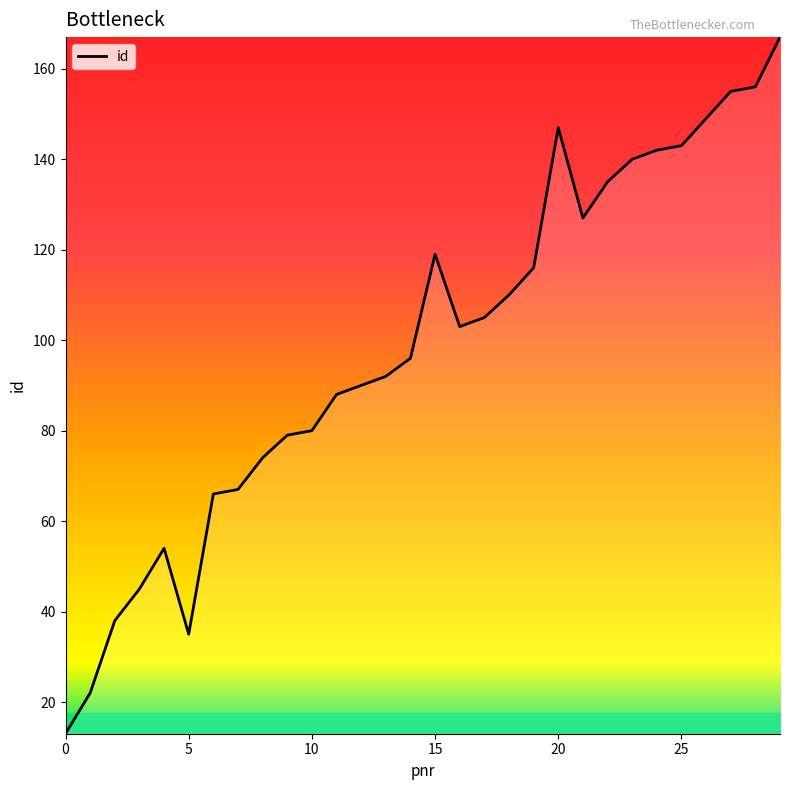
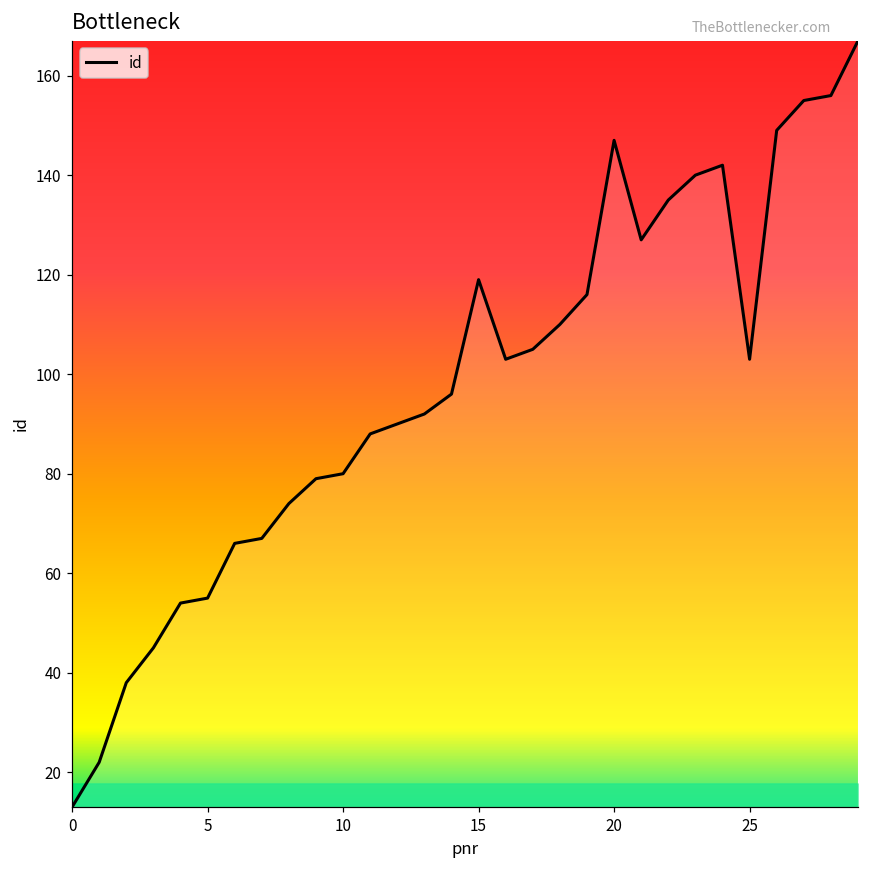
id, 5: 35 -> 55
id, 25: 143 -> 103
